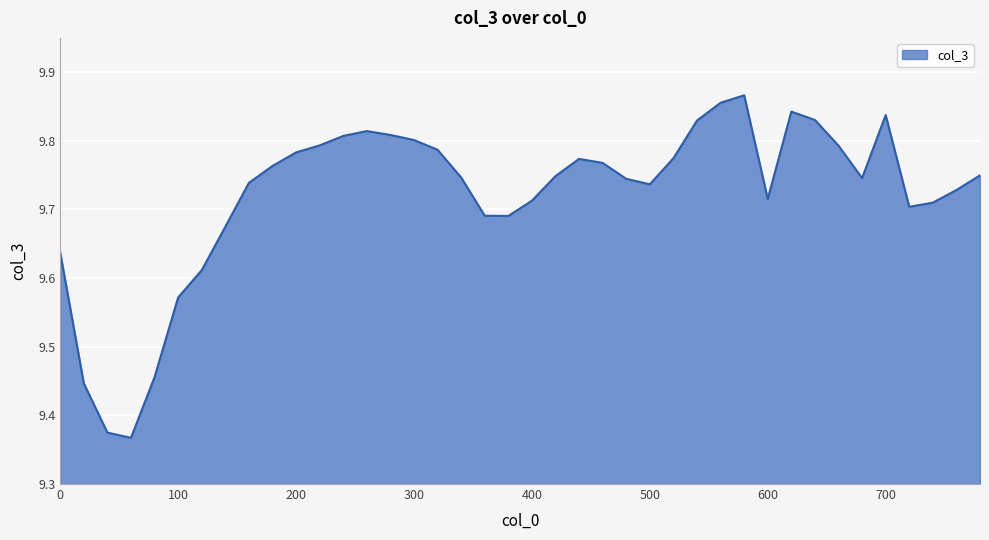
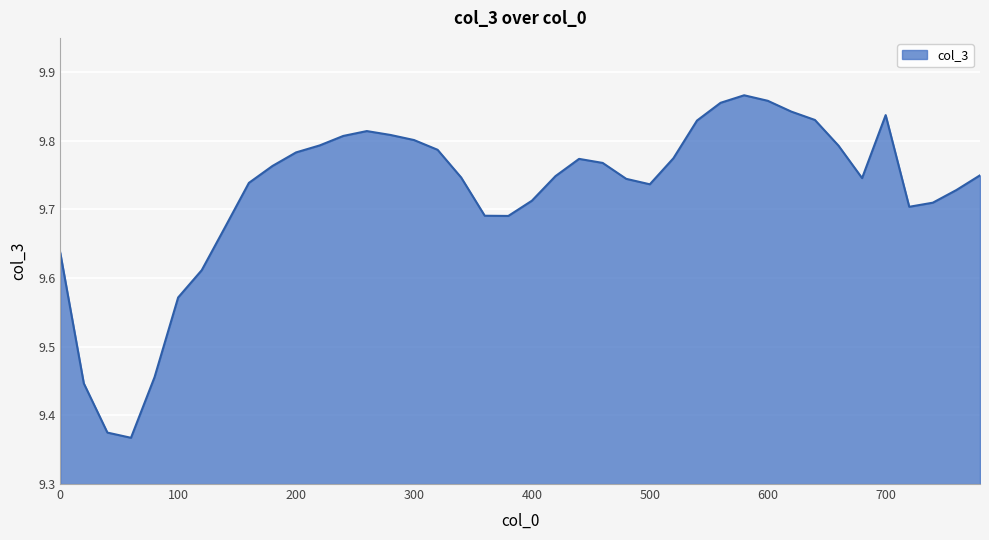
600: 9.72 -> 9.86
